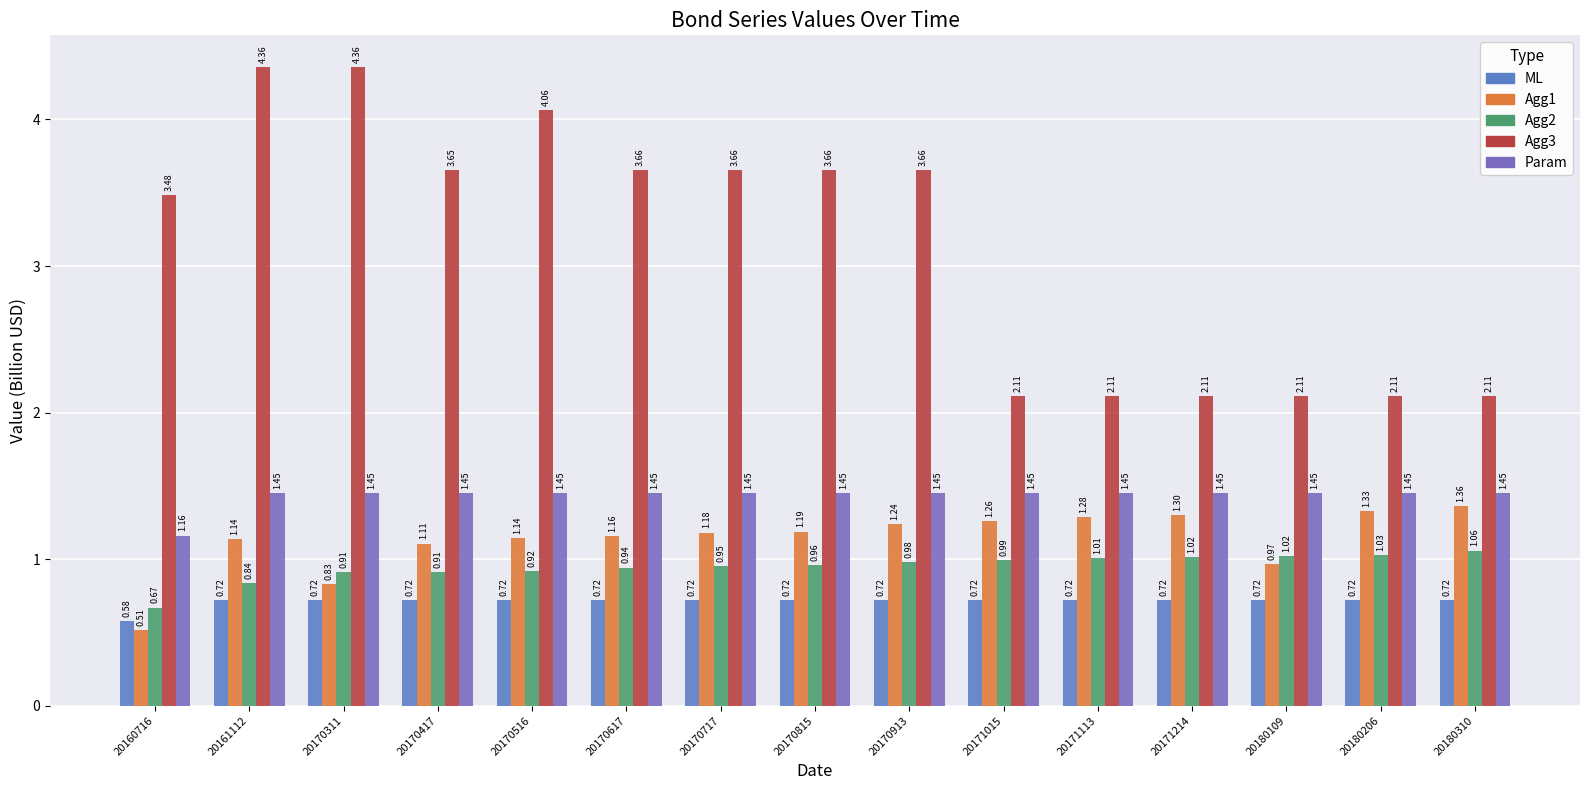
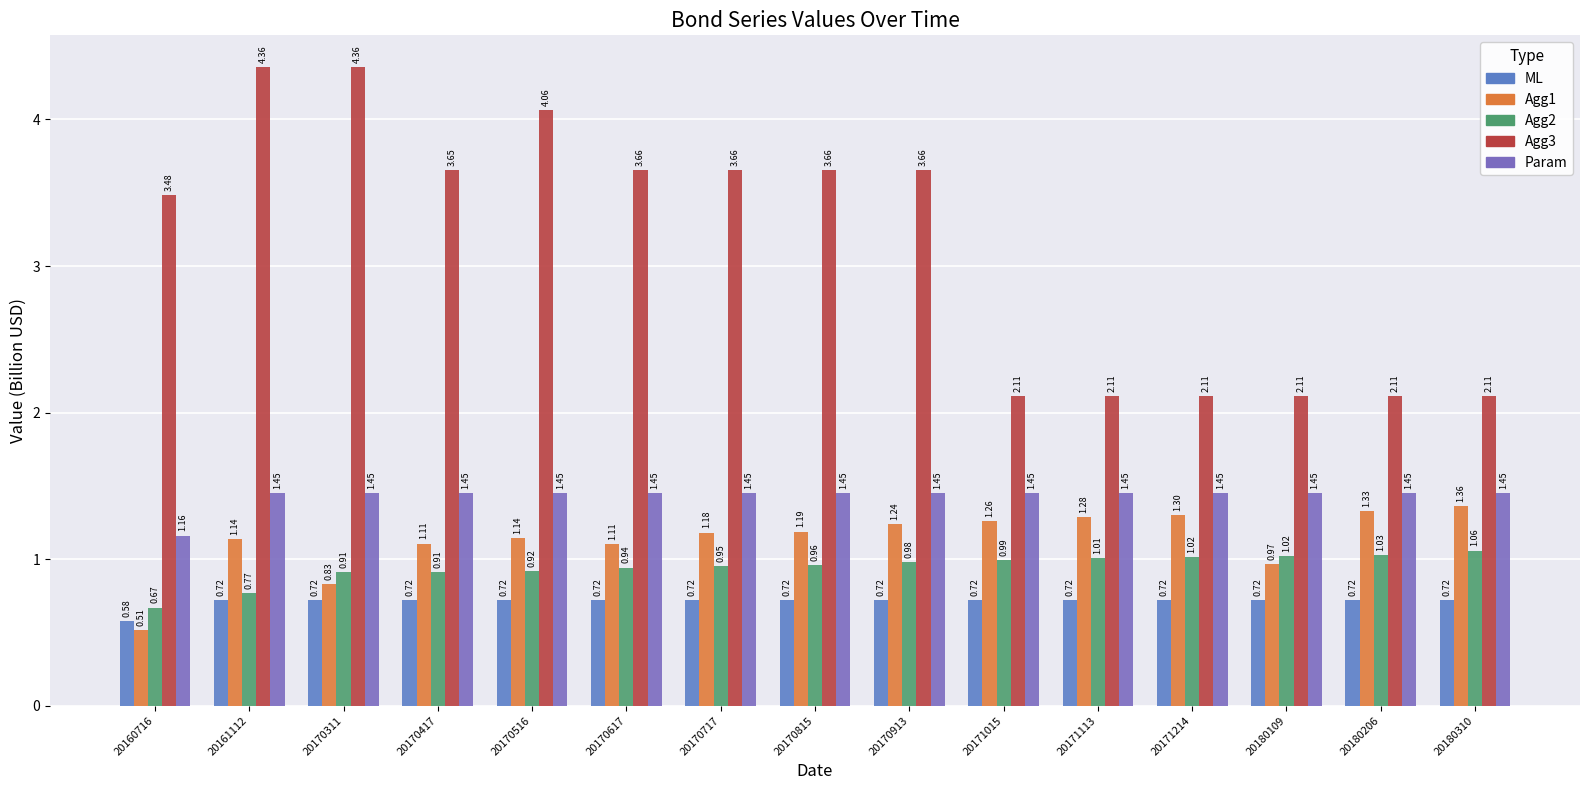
Agg2, 20161112: 0.84 -> 0.77
Agg1, 20170617: 1.16 -> 1.11
